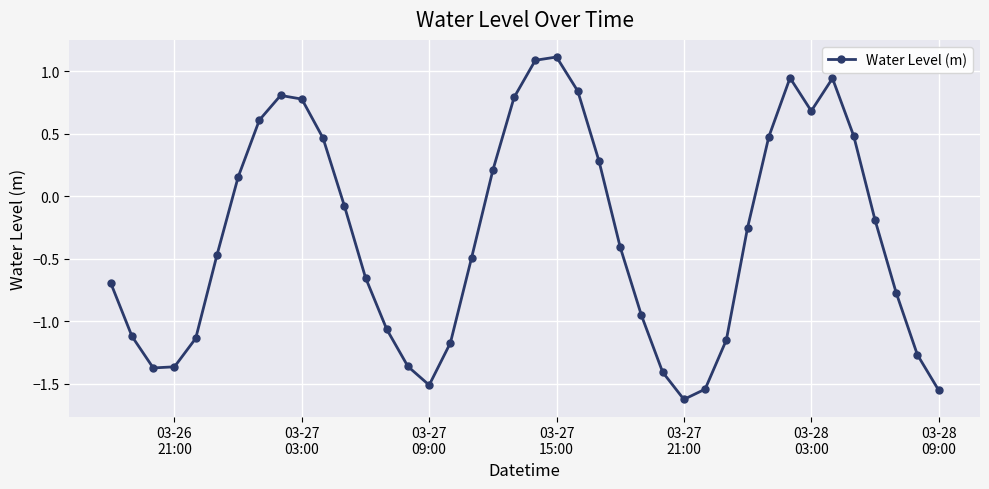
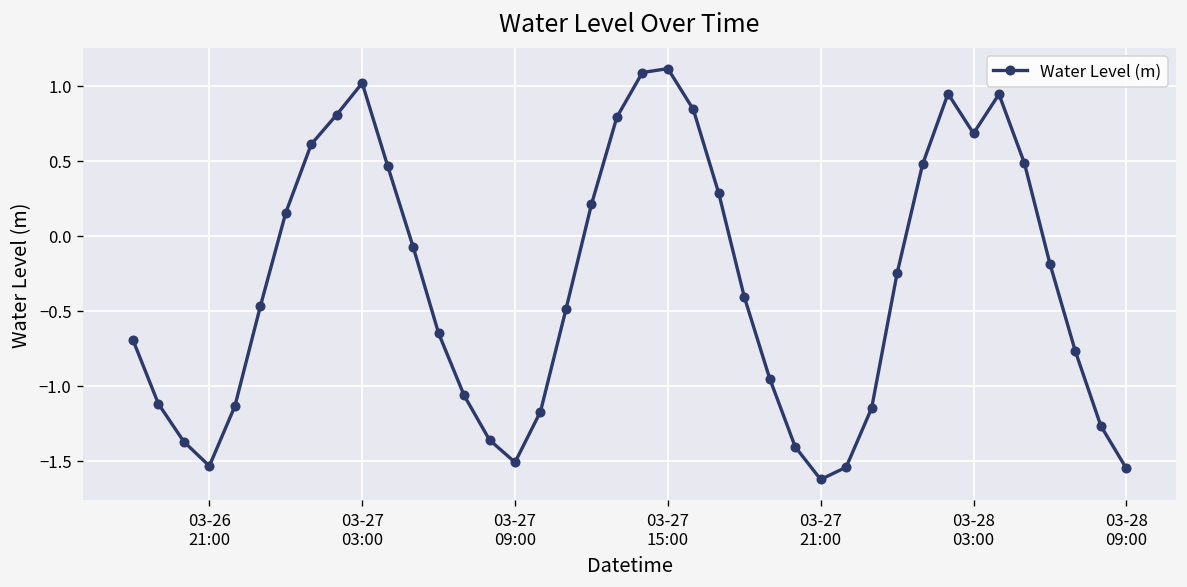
03-26 21:00: -1.37 -> -1.54
03-27 03:00: 0.78 -> 1.02
